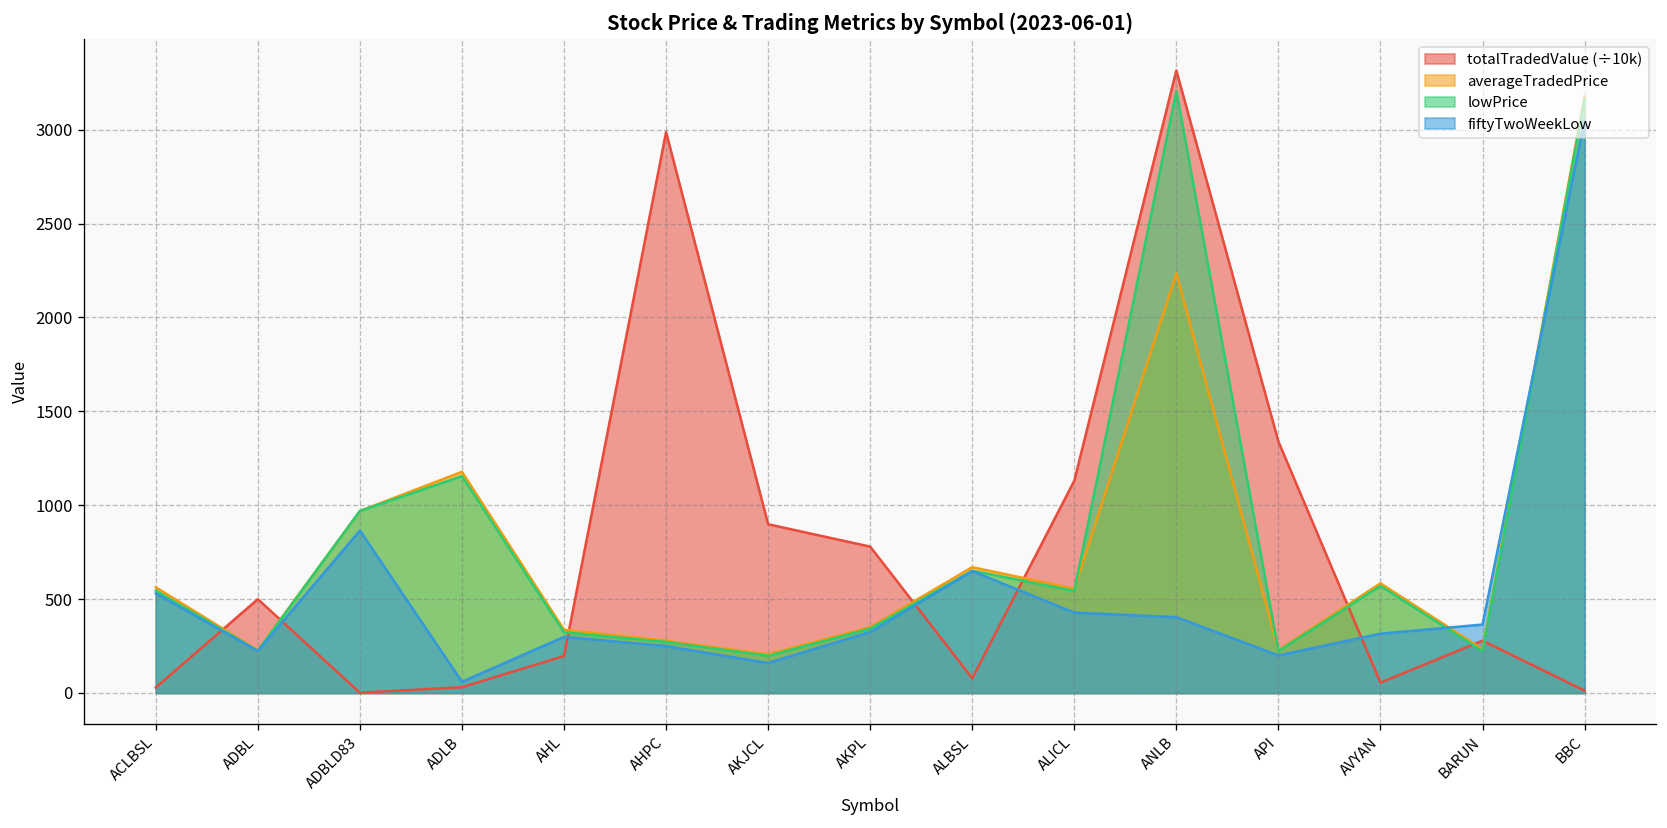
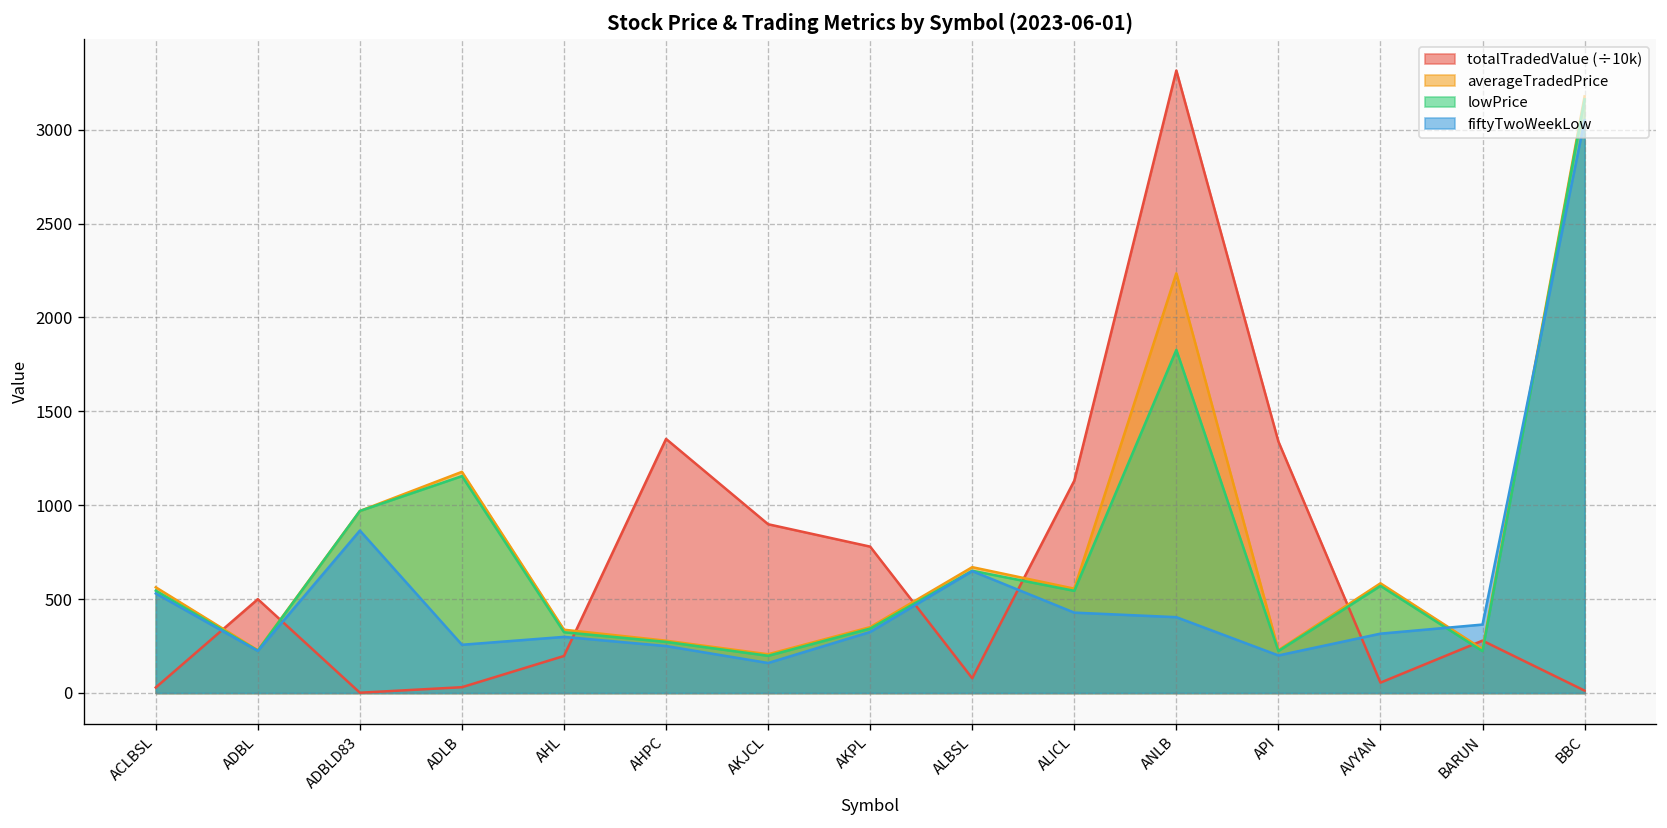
fiftyTwoWeekLow, ADLB: 60 -> 260
totalTradedValue (÷10k), AHPC: 2990 -> 1350
lowPrice, ANLB: 3210 -> 1830
